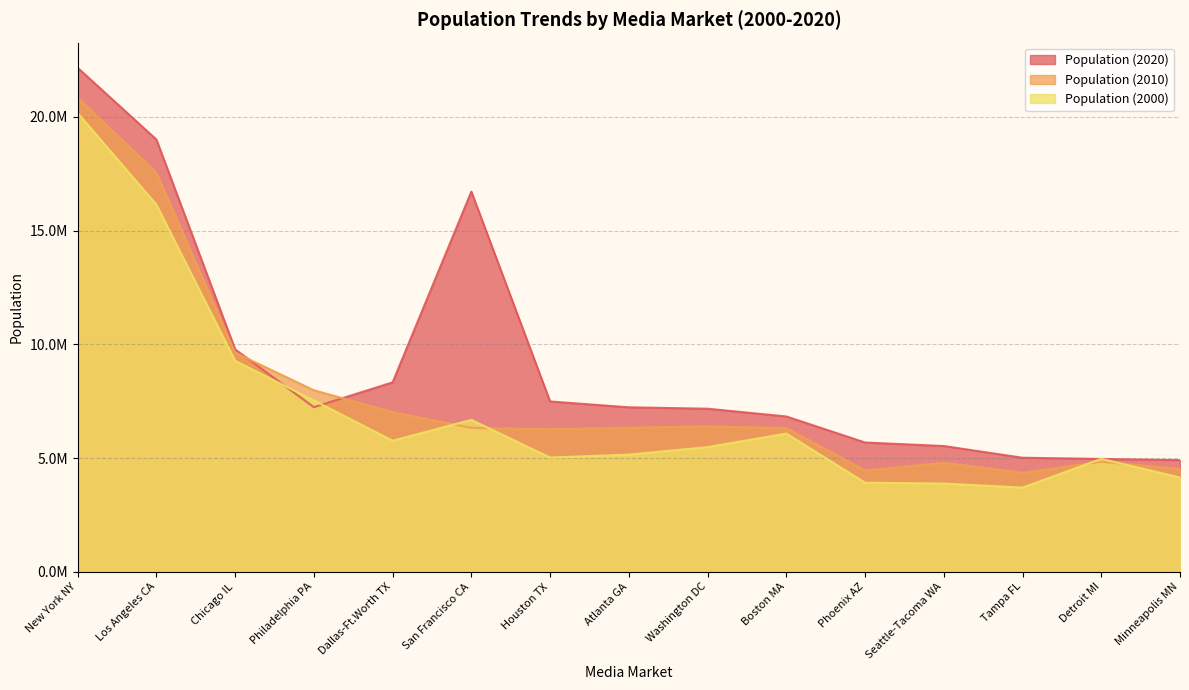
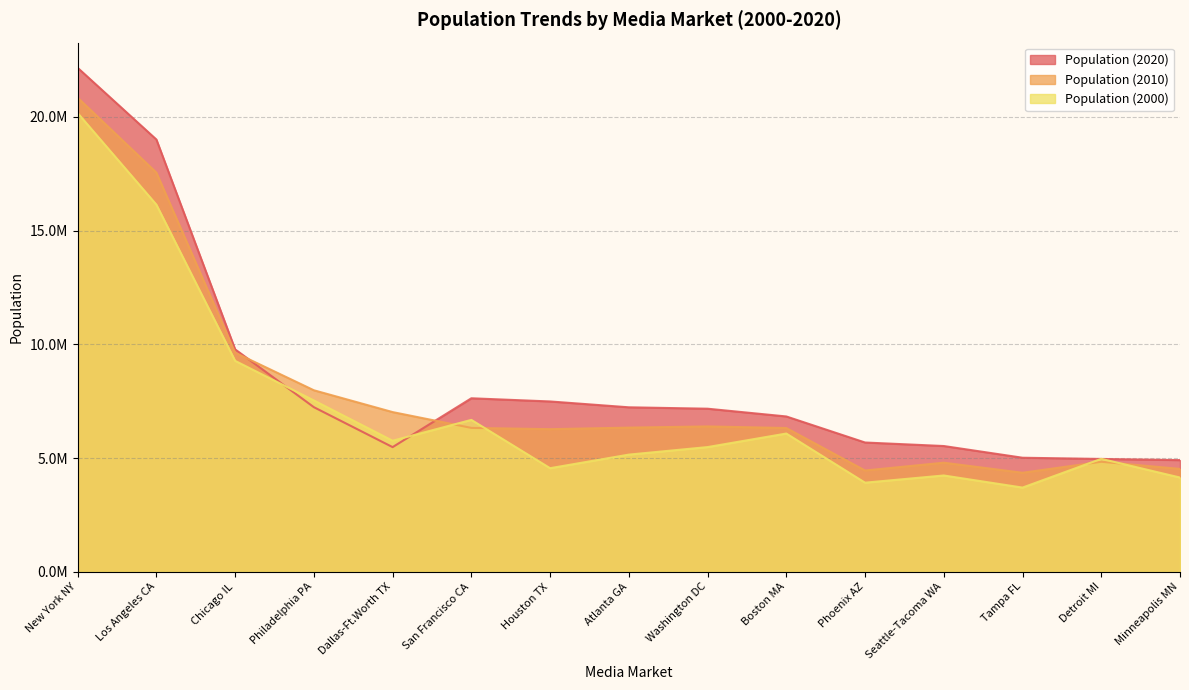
Population (2020), Dallas-Ft.Worth TX: 8300000 -> 5500000
Population (2020), San Francisco CA: 16700000 -> 7600000
Population (2000), Houston TX: 5000000 -> 4600000
Population (2000), Seattle-Tacoma WA: 3900000 -> 4200000
